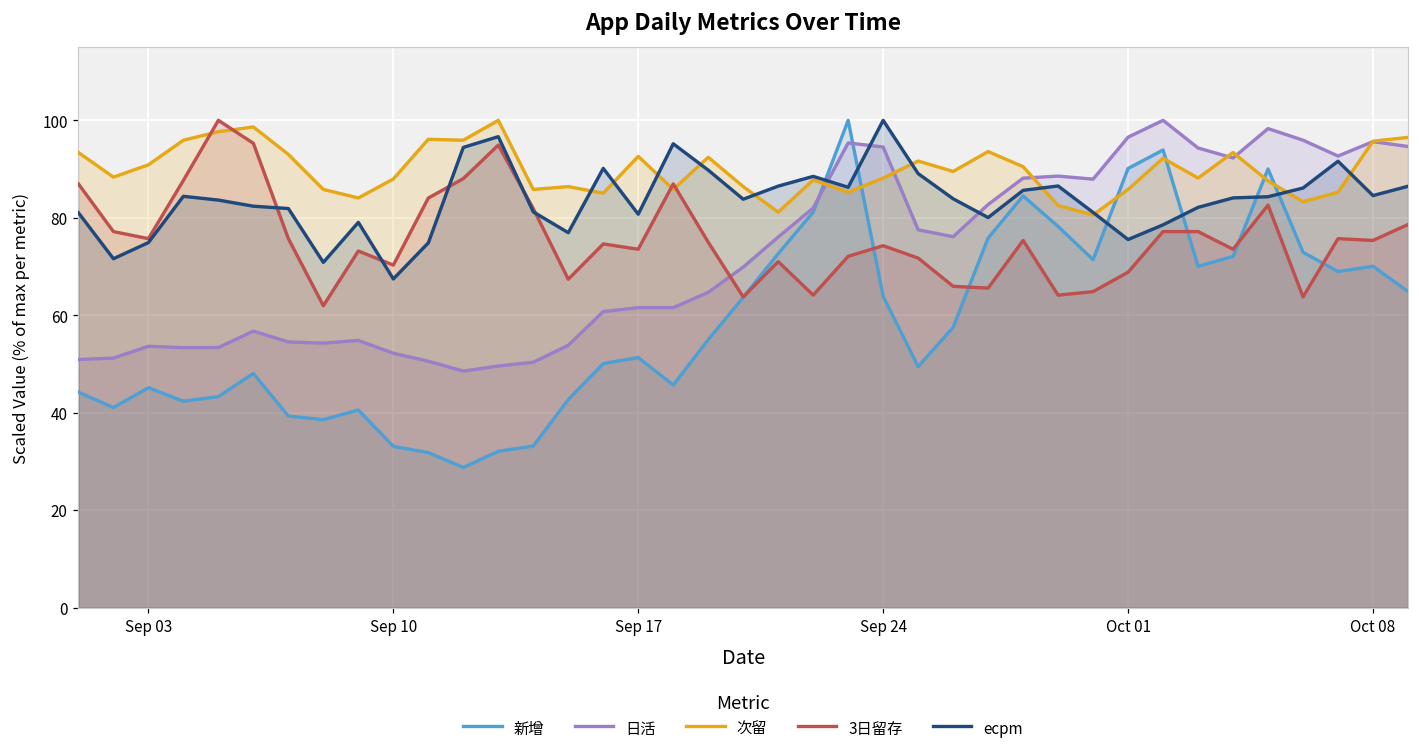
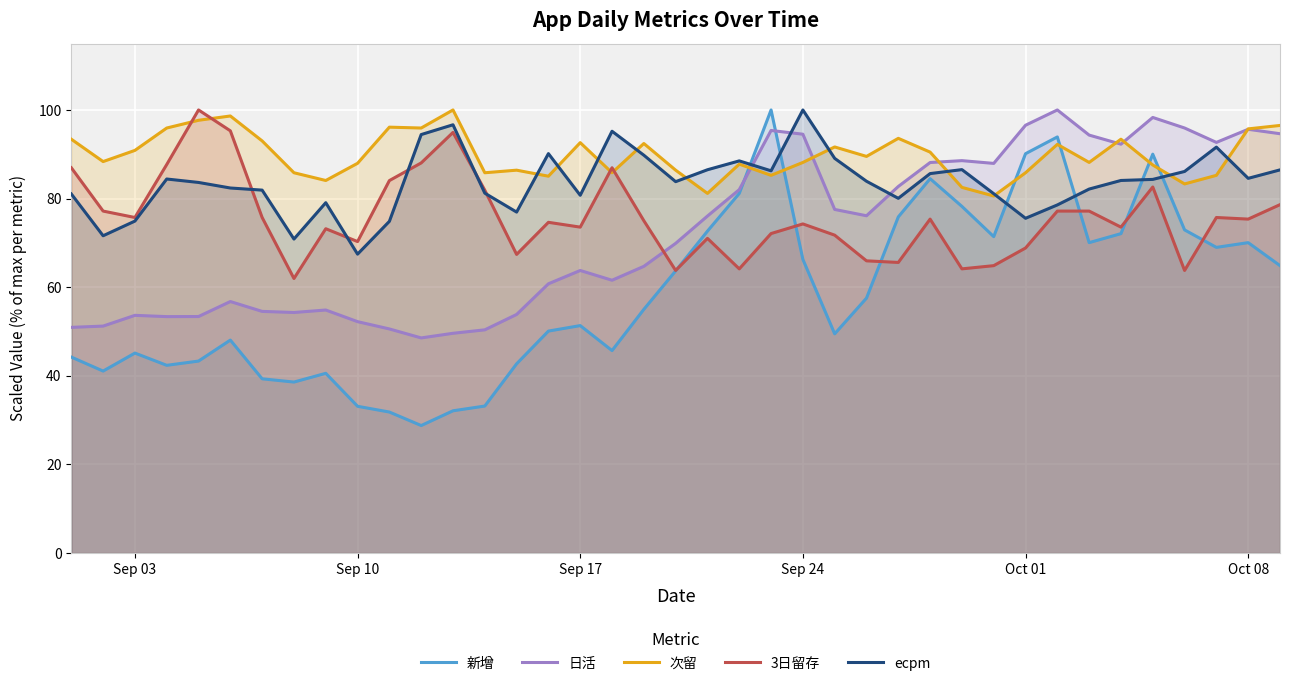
日活, Sep 17: 62 -> 64
新增, Sep 24: 64 -> 66
